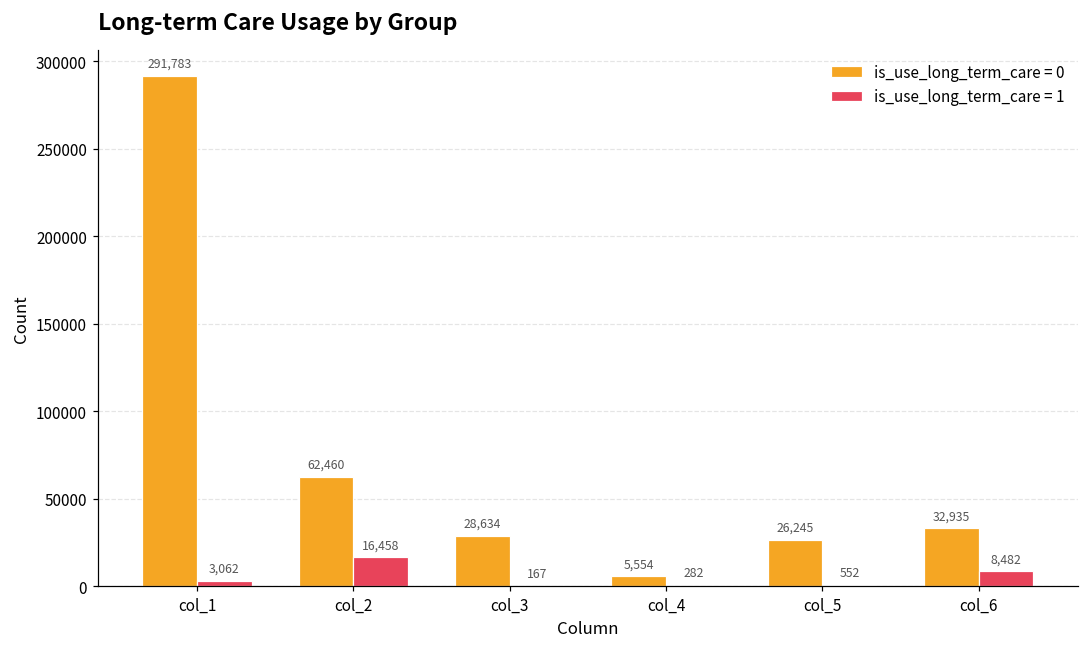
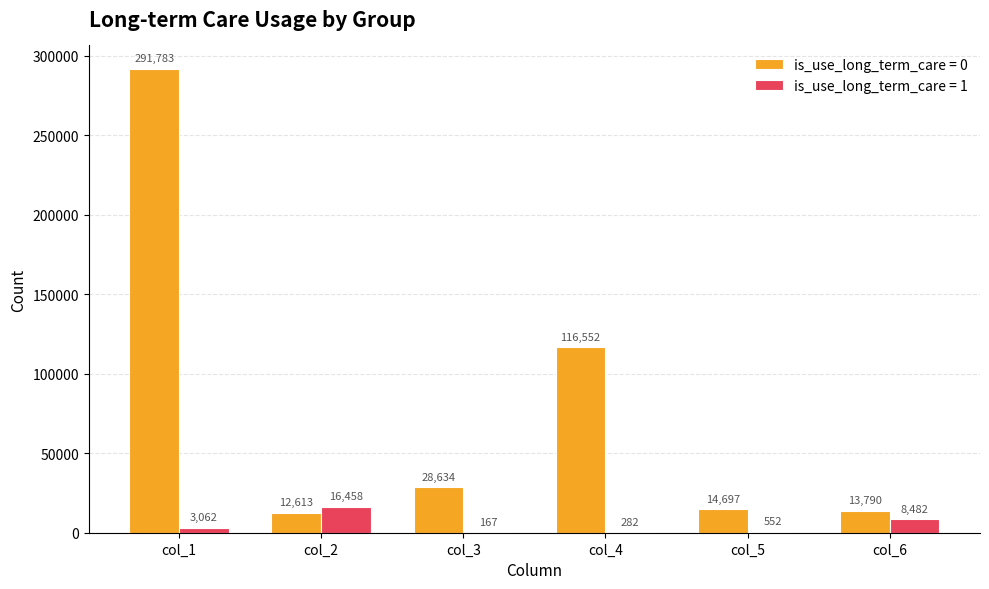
is_use_long_term_care = 0, col_2: 62,460 -> 12,613
is_use_long_term_care = 0, col_4: 5,554 -> 116,552
is_use_long_term_care = 0, col_5: 26,245 -> 14,697
is_use_long_term_care = 0, col_6: 32,935 -> 13,790
